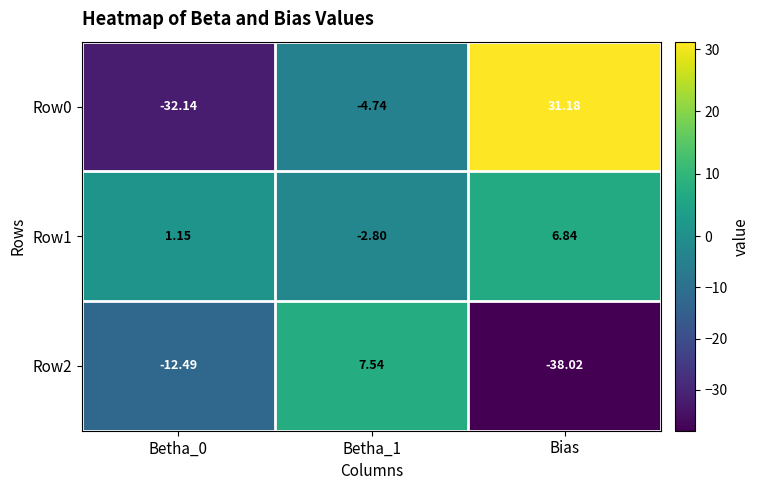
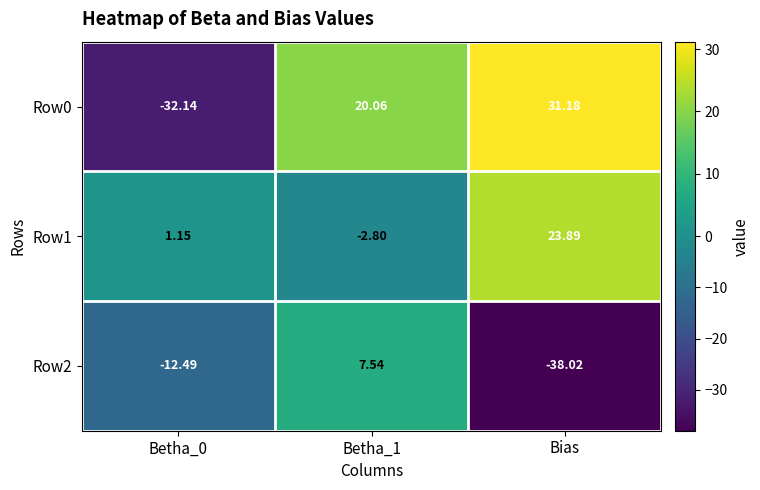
Row0, Betha_1: -4.74 -> 20.06
Row1, Bias: 6.84 -> 23.89
